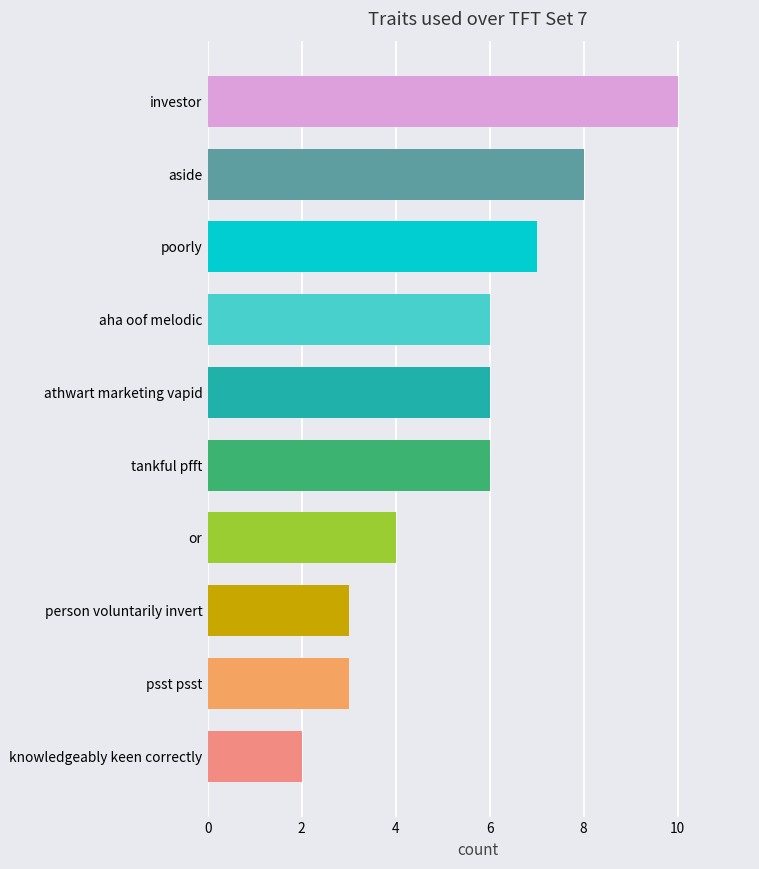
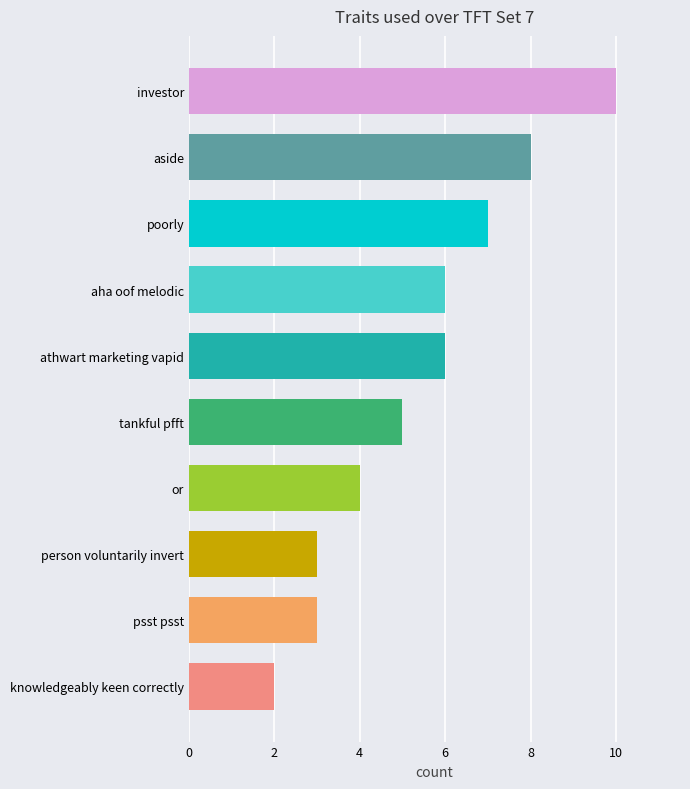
tankful pfft: 6 -> 5
